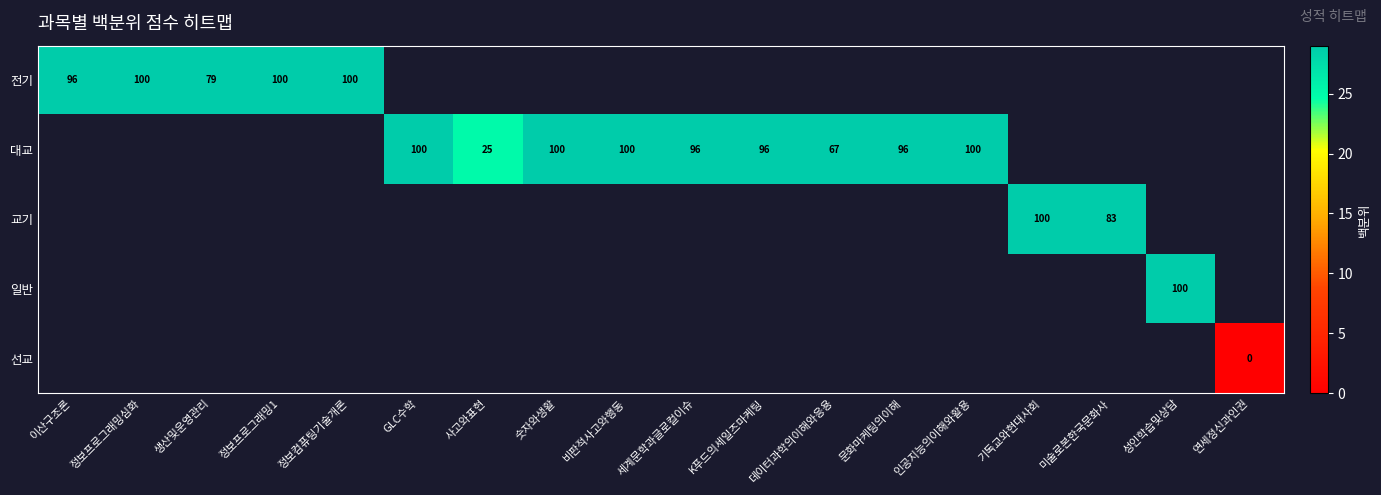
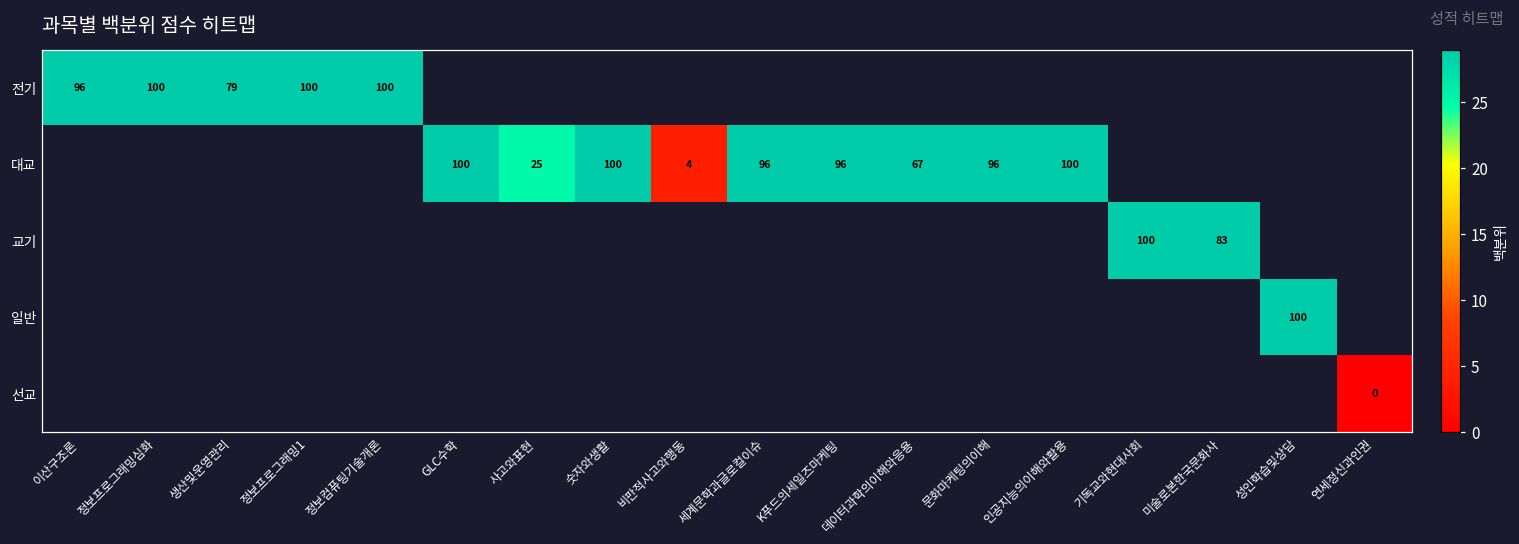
대교, 비판적사고와행동: 100 -> 4
